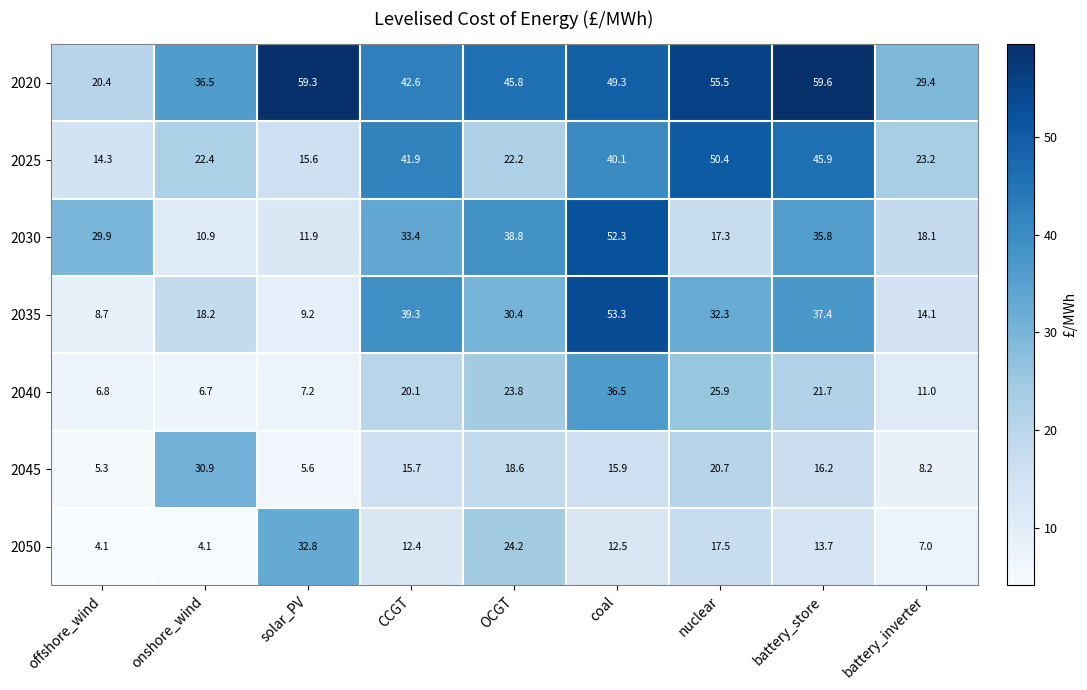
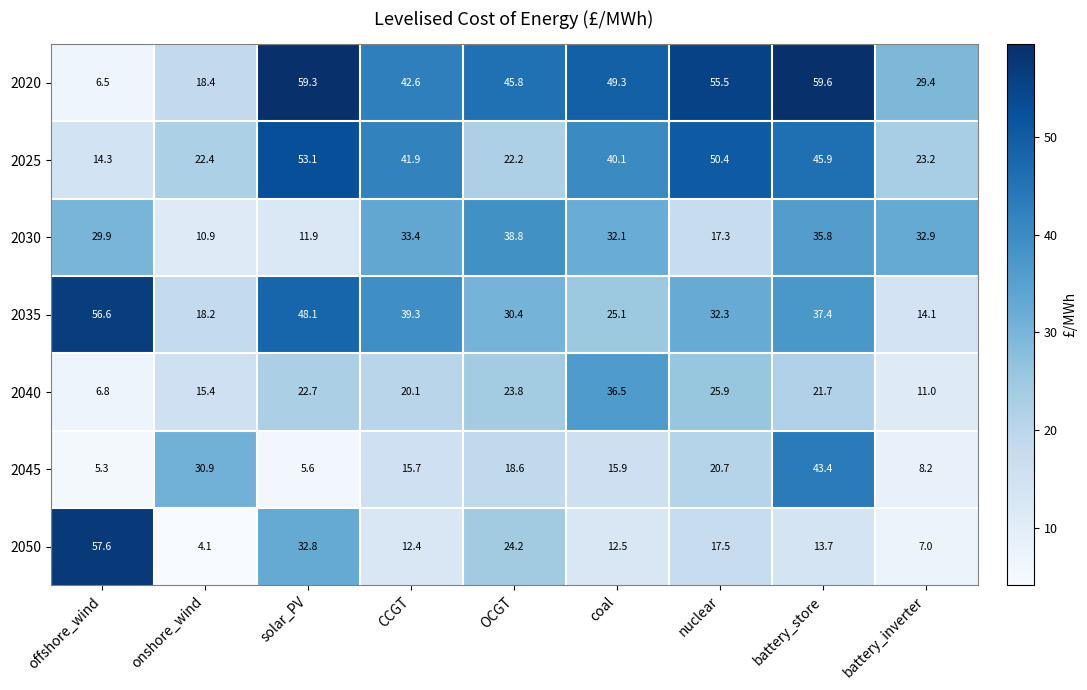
2020, offshore_wind: 20.4 -> 6.5
2020, onshore_wind: 36.5 -> 18.4
2025, solar_PV: 15.6 -> 53.1
2030, coal: 52.3 -> 32.1
2030, battery_inverter: 18.1 -> 32.9
2035, offshore_wind: 8.7 -> 56.6
2035, solar_PV: 9.2 -> 48.1
2035, coal: 53.3 -> 25.1
2040, onshore_wind: 6.7 -> 15.4
2040, solar_PV: 7.2 -> 22.7
2045, battery_store: 16.2 -> 43.4
2050, offshore_wind: 4.1 -> 57.6
